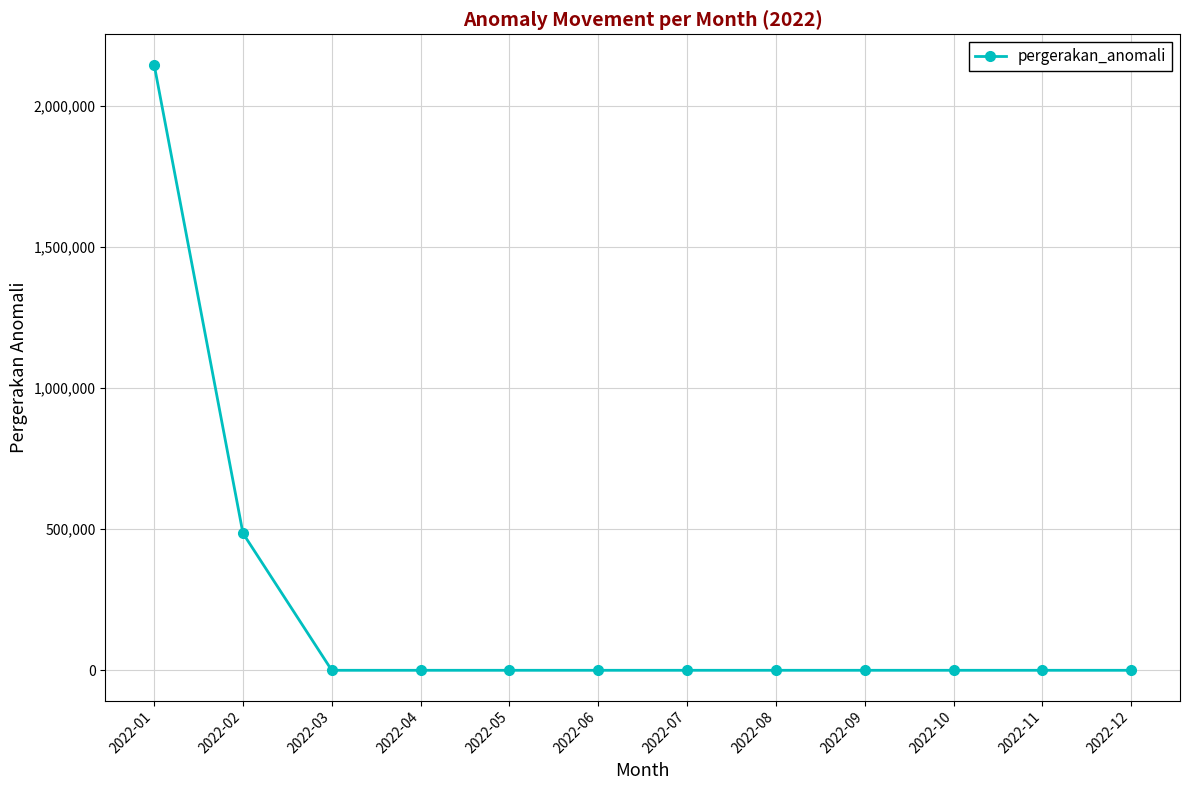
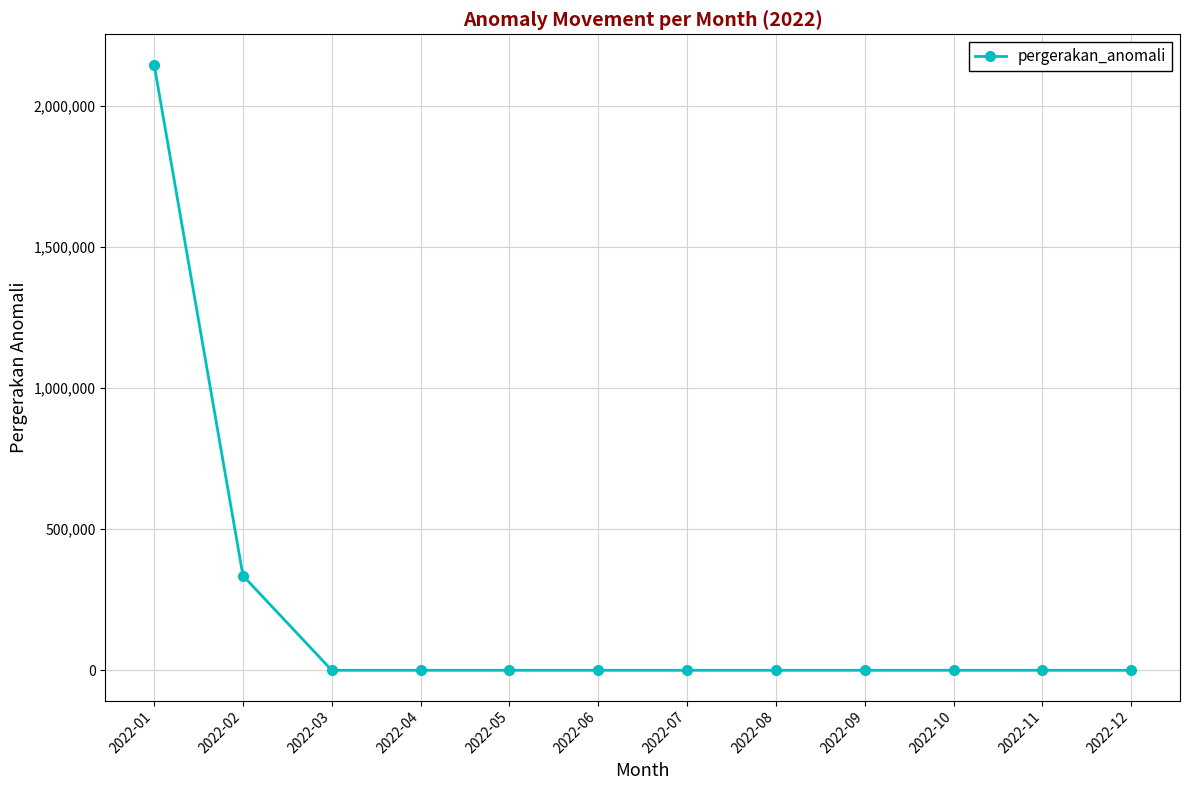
2022-02: 490,000 -> 340,000
